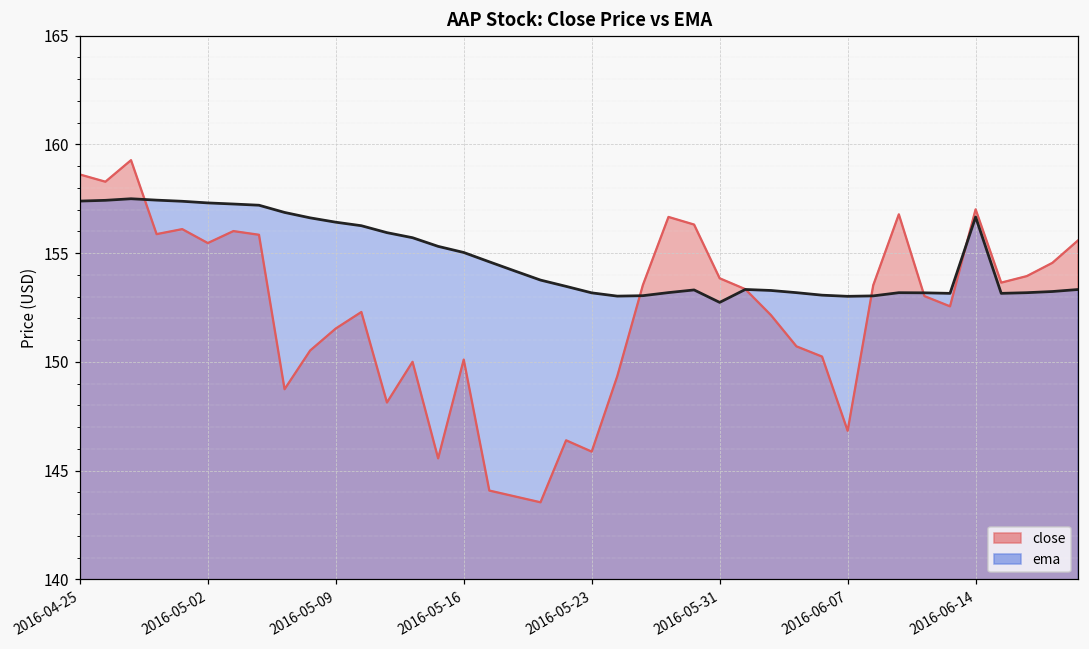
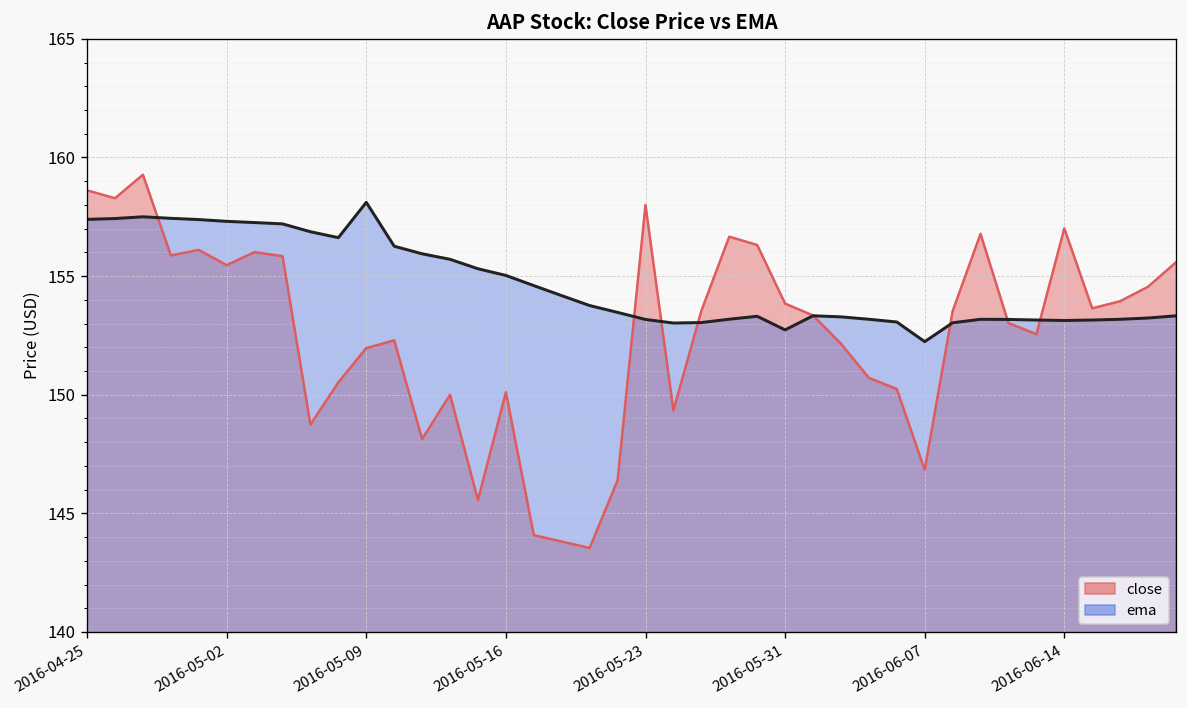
close, 2016-05-09: 151.5 -> 152.0
ema, 2016-05-09: 156.4 -> 158.1
close, 2016-05-23: 145.9 -> 158.0
ema, 2016-06-07: 153.0 -> 152.2
ema, 2016-06-14: 156.7 -> 153.1
